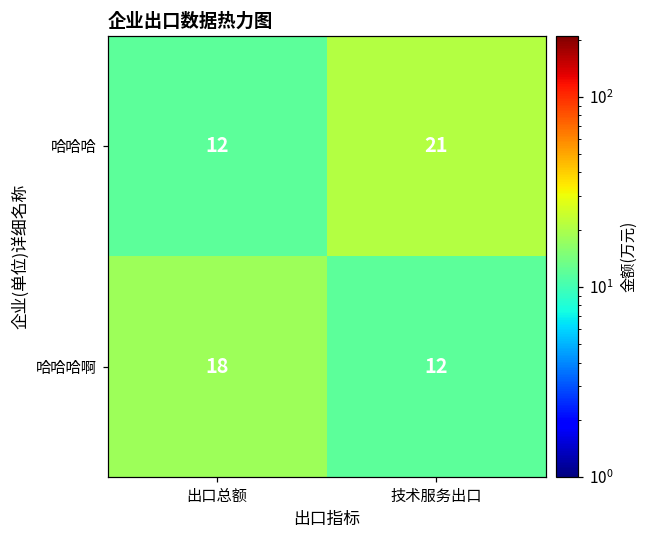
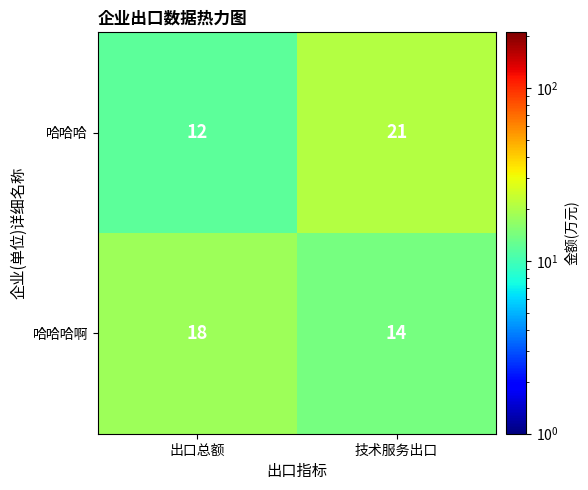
哈哈哈啊, 技术服务出口: 12 -> 14
